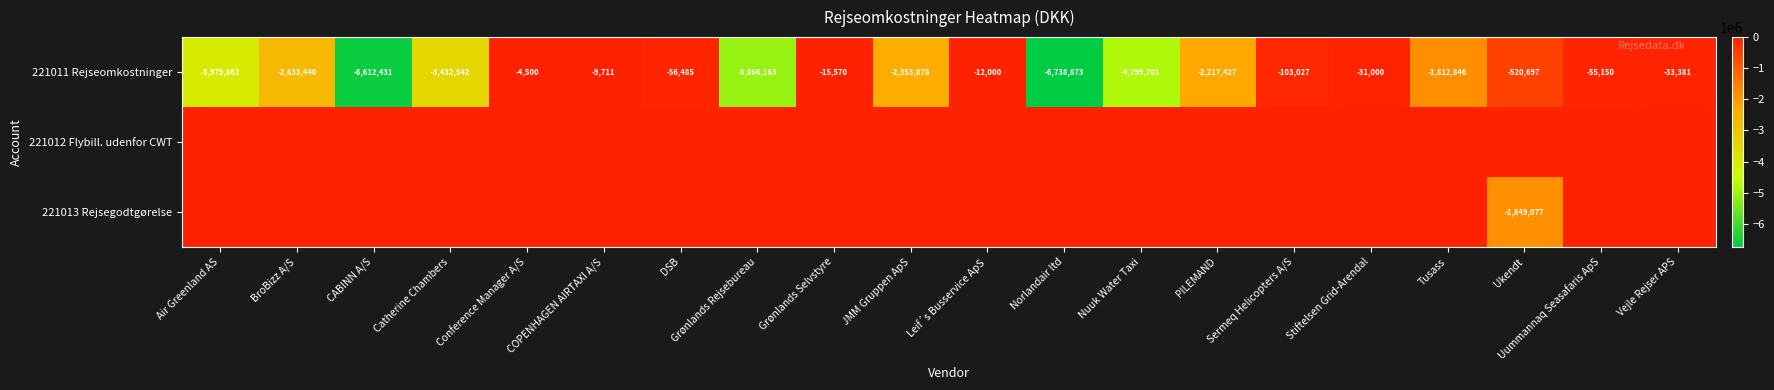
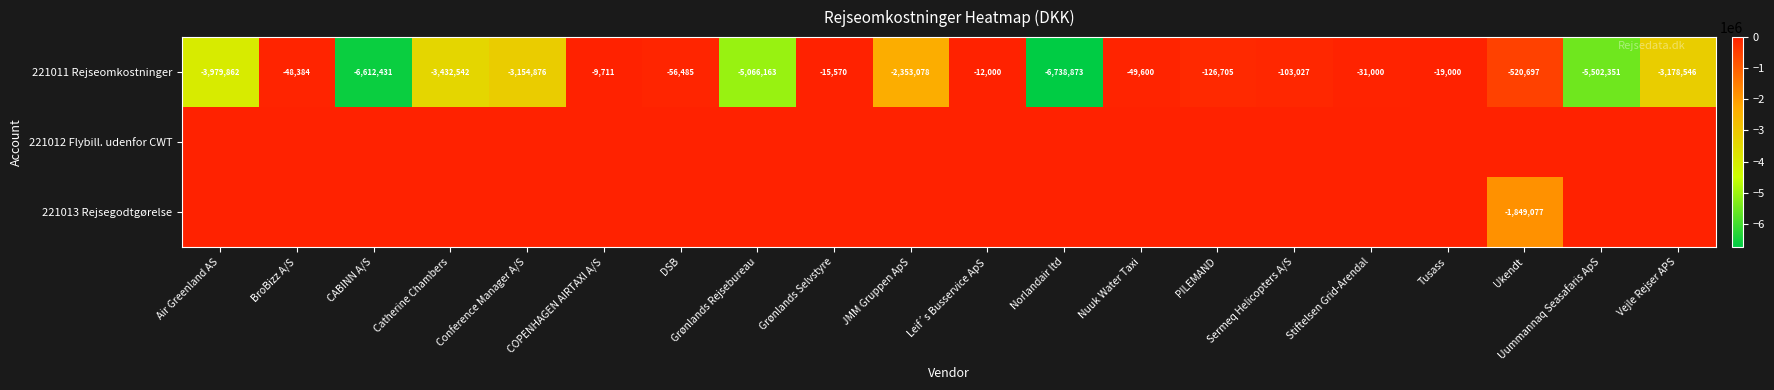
221011 Rejseomkostninger, BroBizz A/S: -2,633,440 -> -48,384
221011 Rejseomkostninger, Conference Manager A/S: -4,500 -> -3,154,876
221011 Rejseomkostninger, Nuuk Water Taxi: -4,799,701 -> -49,600
221011 Rejseomkostninger, PILEMAND: -2,217,427 -> -126,705
221011 Rejseomkostninger, Tusass: -1,812,846 -> -19,000
221011 Rejseomkostninger, Uummannaq Seasafaris ApS: -55,150 -> -5,502,351
221011 Rejseomkostninger, Vejle Rejser APS: -33,381 -> -3,178,546
